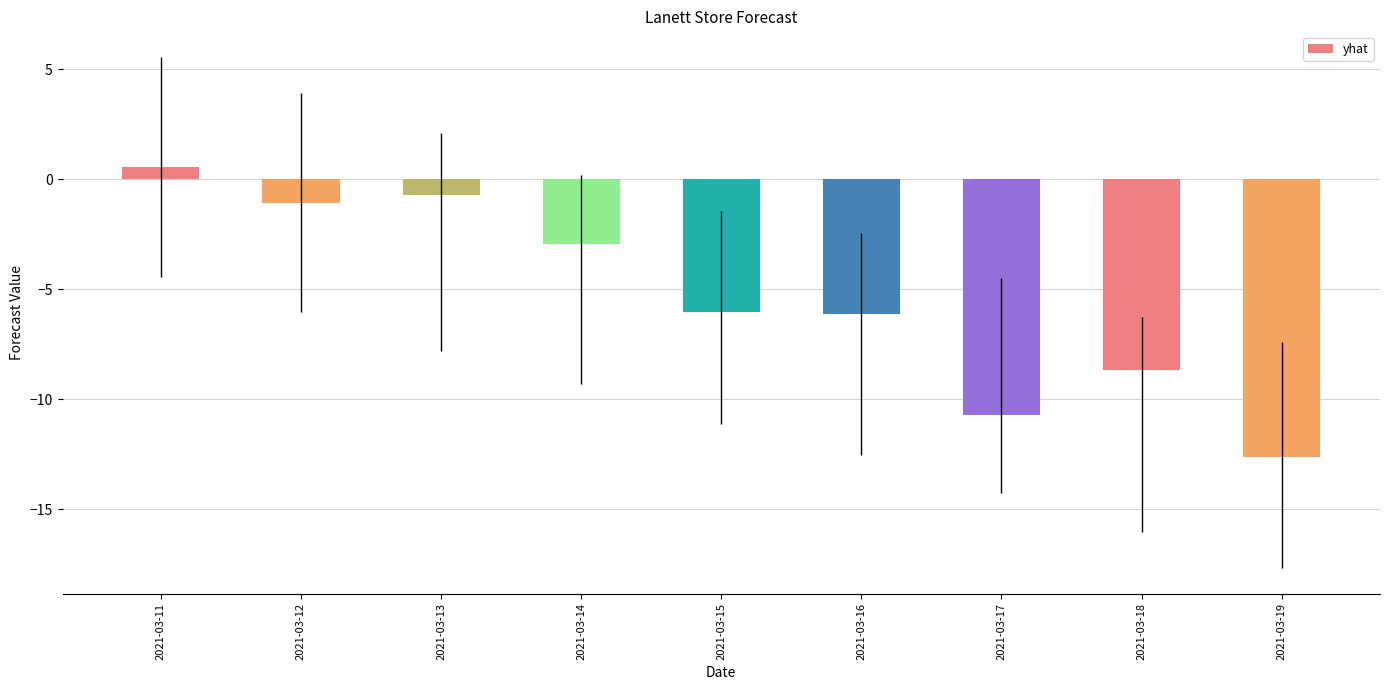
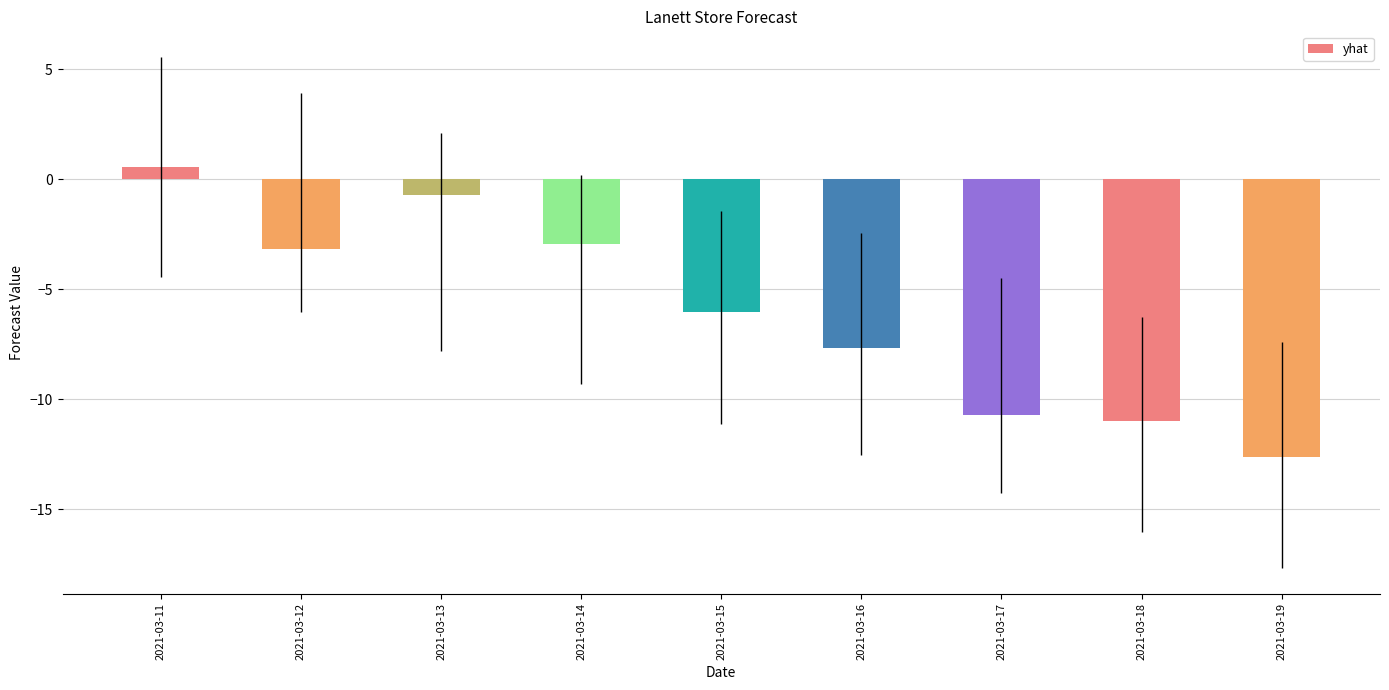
2021-03-12: -1.1 -> -3.2
2021-03-16: -6.1 -> -7.7
2021-03-18: -8.7 -> -11.0
